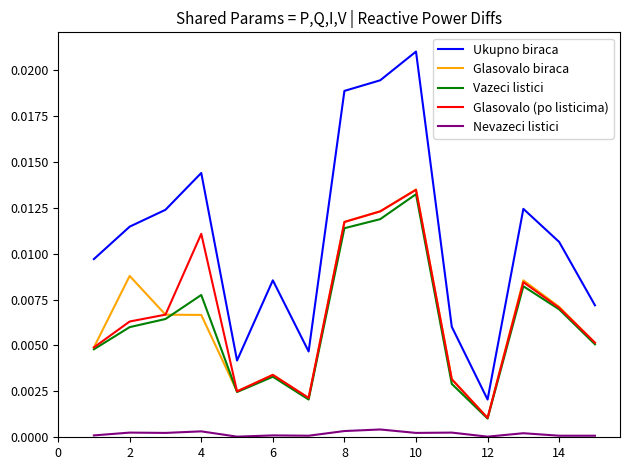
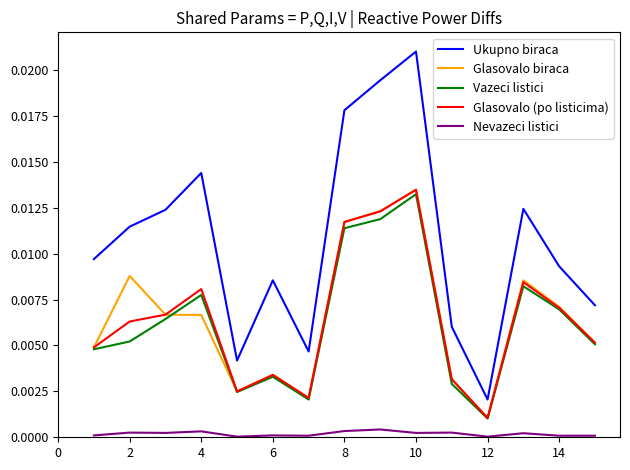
Vazeci listici, 2: 0.0060 -> 0.0052
Glasovalo (po listicima), 4: 0.0111 -> 0.0081
Ukupno biraca, 8: 0.0189 -> 0.0178
Ukupno biraca, 14: 0.0106 -> 0.0093
